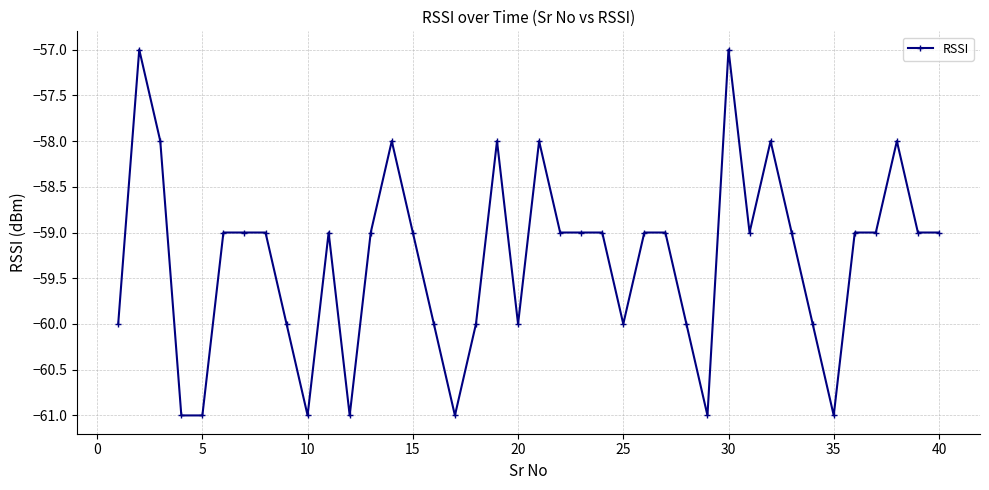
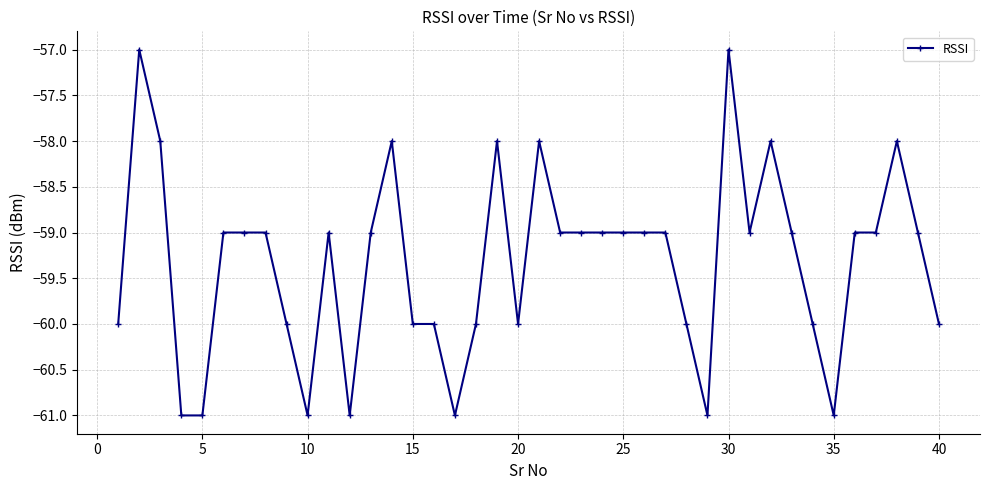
15: -59 -> -60
25: -60 -> -59
40: -59 -> -60
